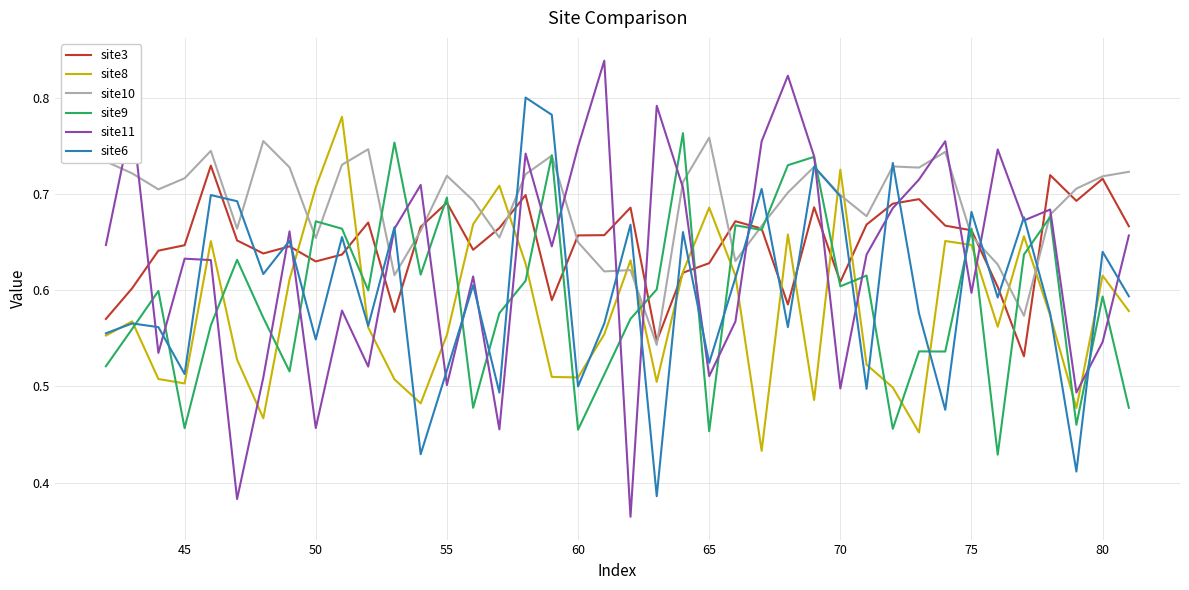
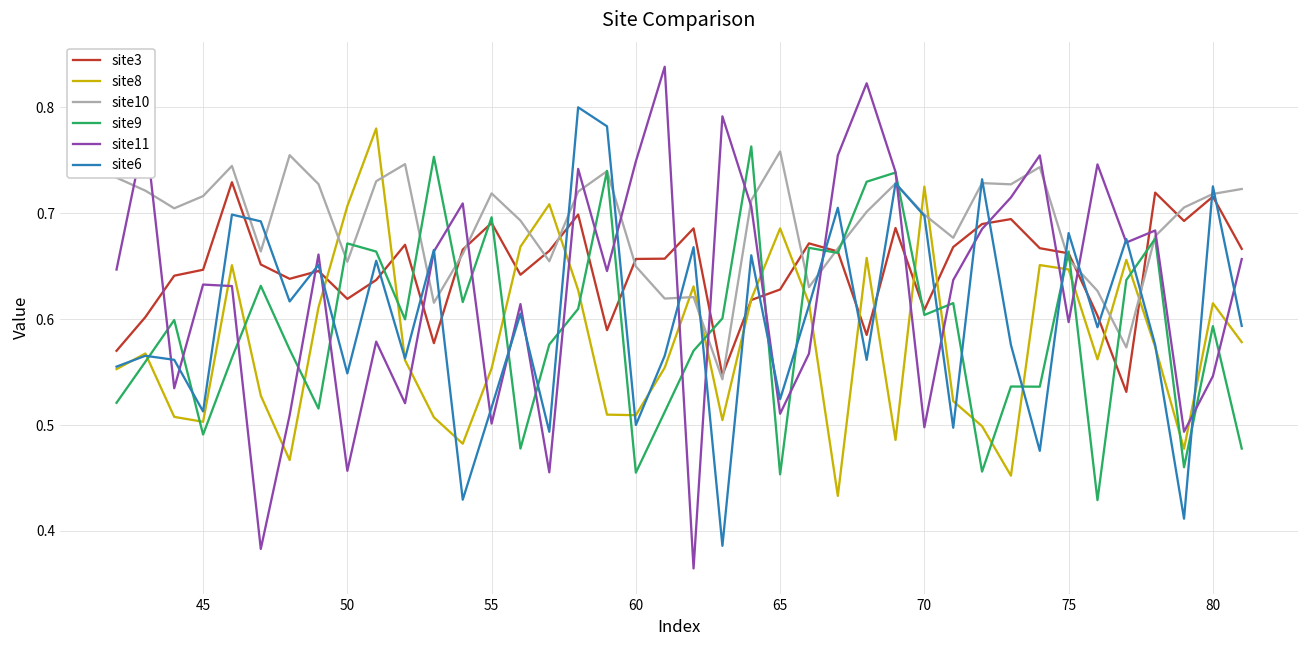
site9, 45: 0.46 -> 0.49
site3, 50: 0.63 -> 0.62
site6, 80: 0.64 -> 0.73
